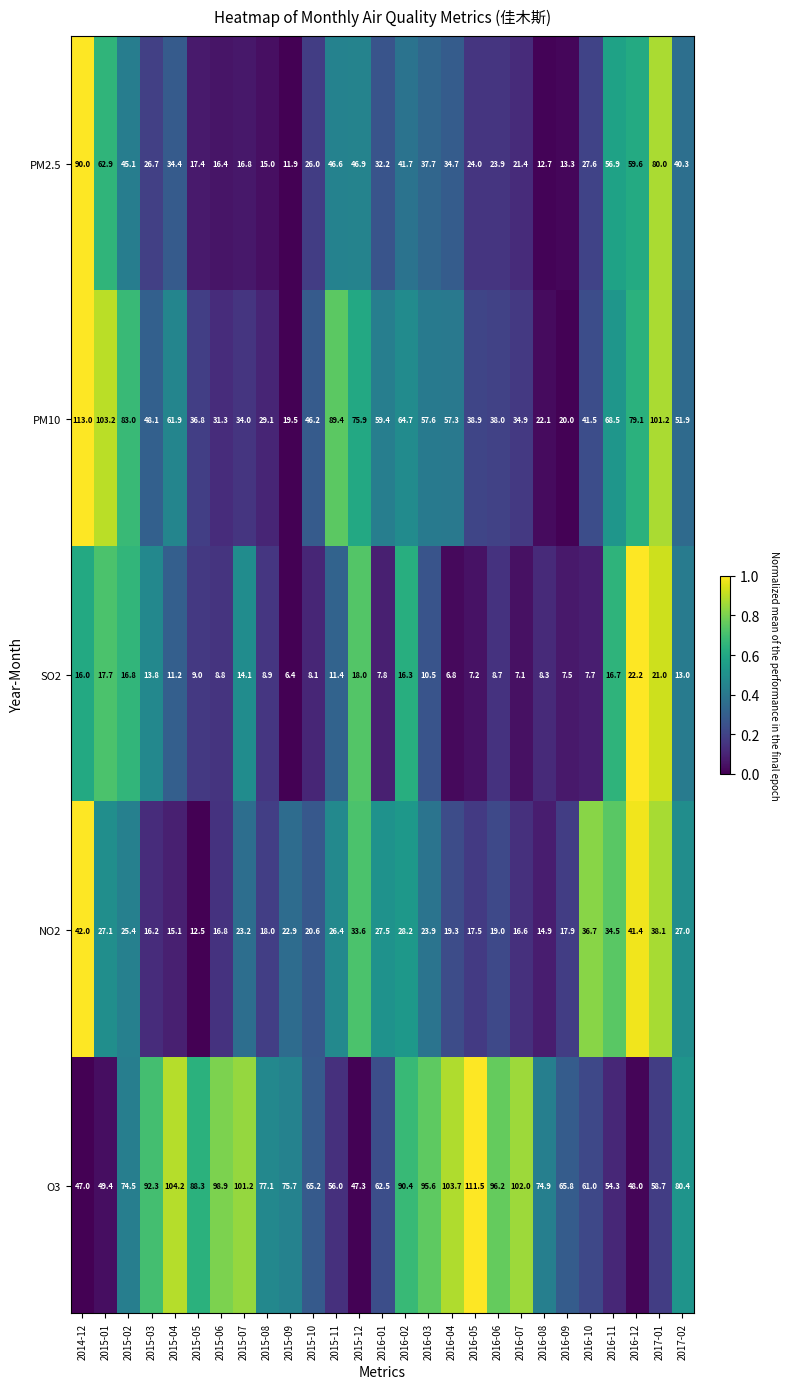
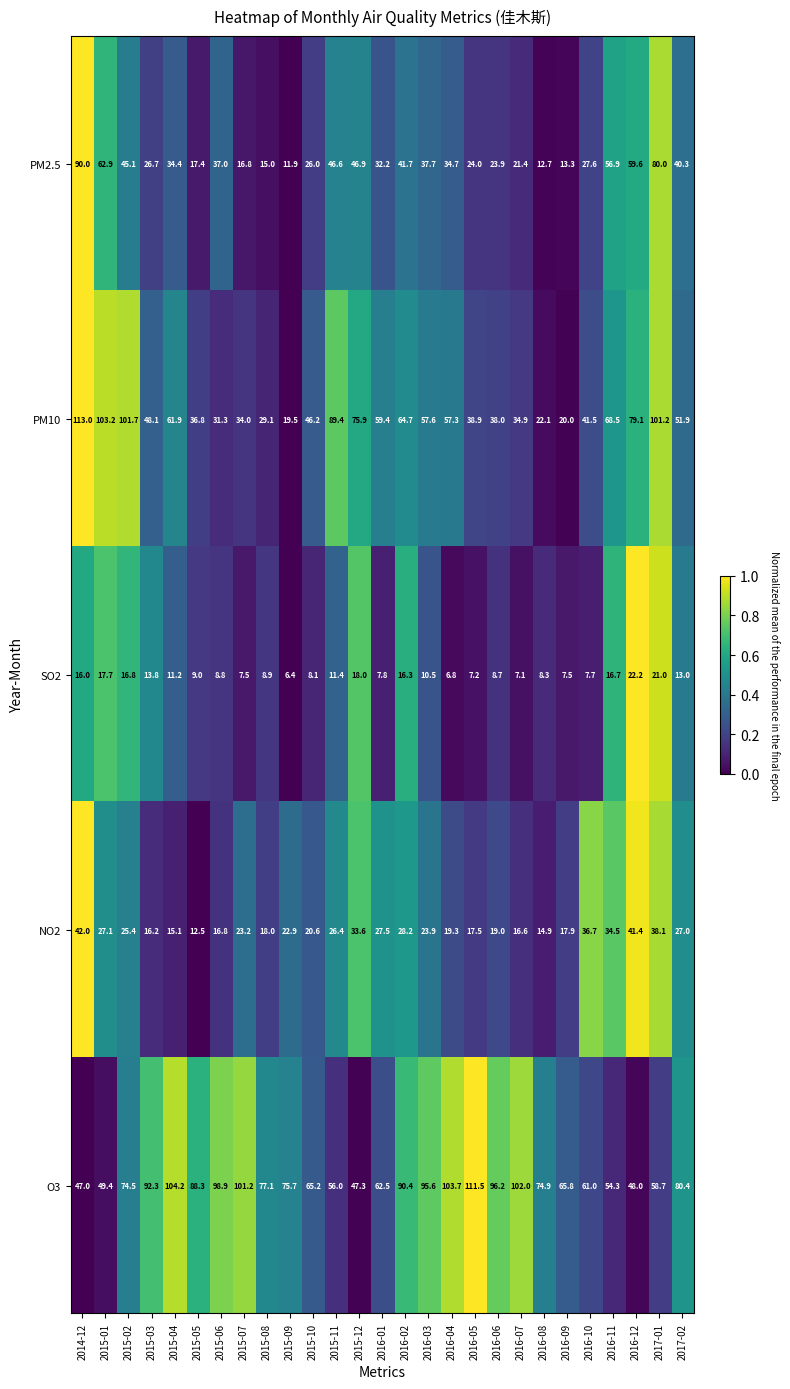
PM2.5, 2015-06: 16.4 -> 37.0
PM10, 2015-02: 83.0 -> 101.7
SO2, 2015-07: 14.1 -> 7.5
